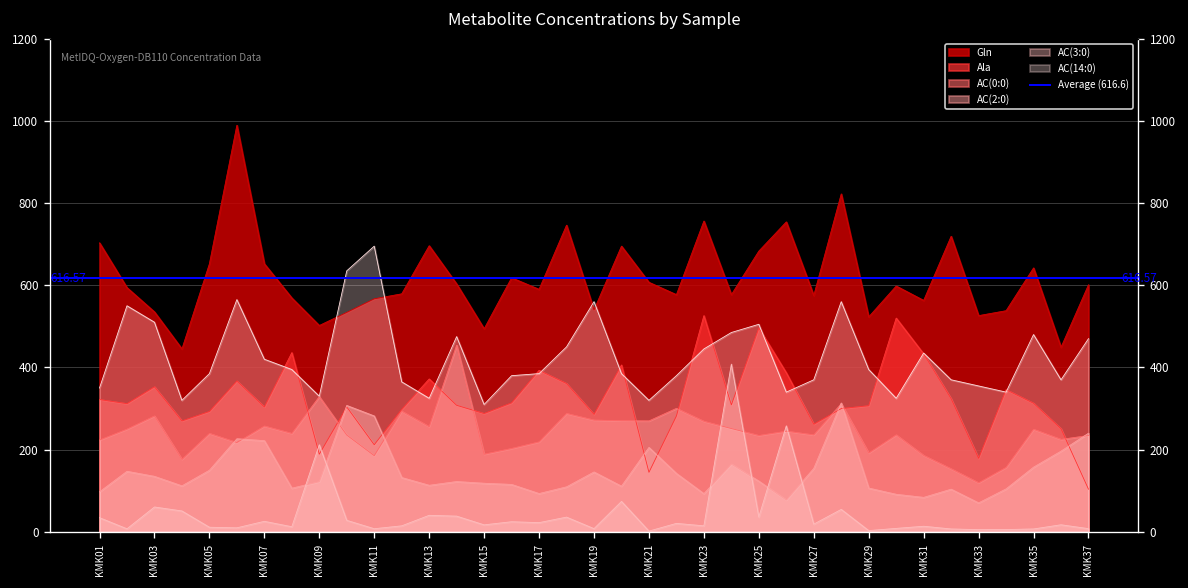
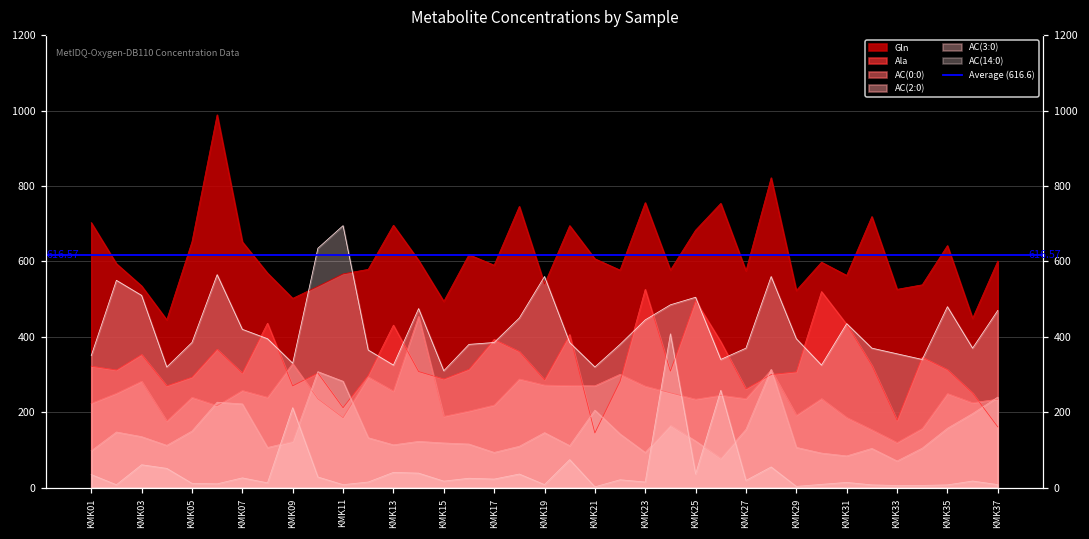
Ala, KMK09: 190 -> 270
Ala, KMK13: 370 -> 430
Ala, KMK37: 100 -> 160
